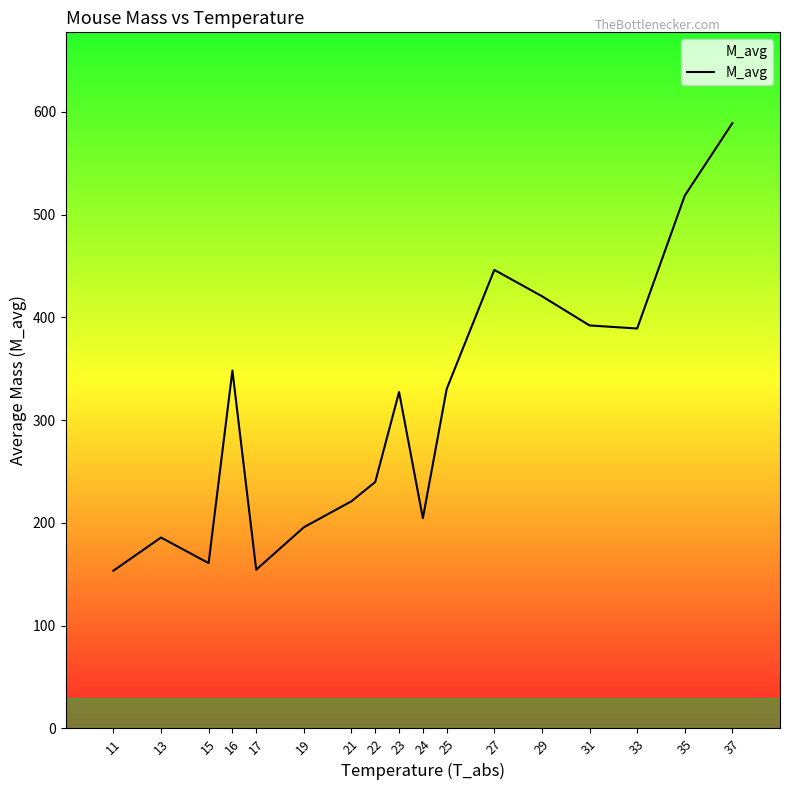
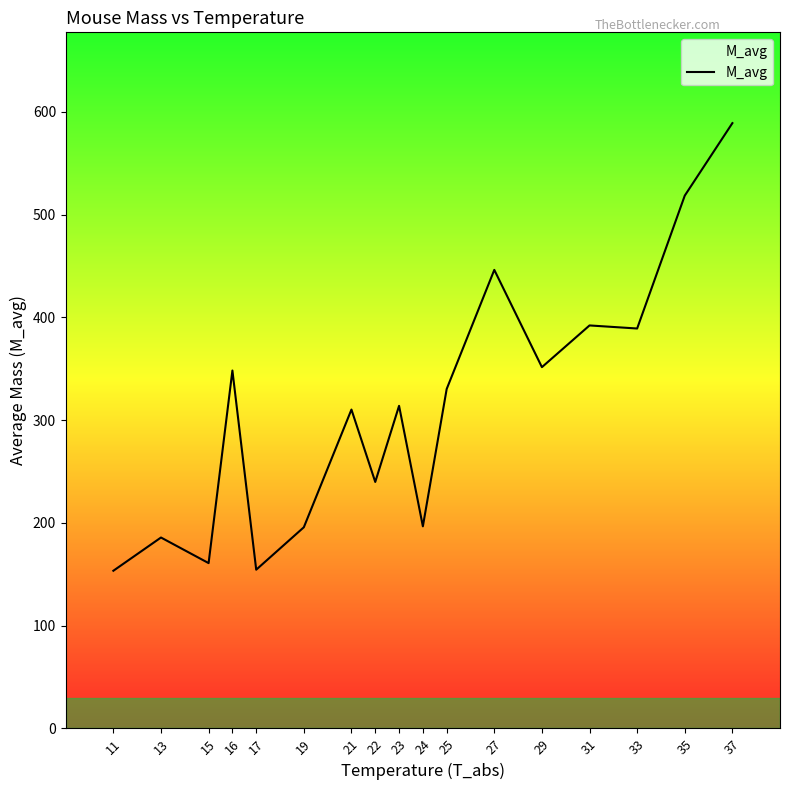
21: 221 -> 310
23: 327 -> 314
24: 205 -> 197
29: 421 -> 351
